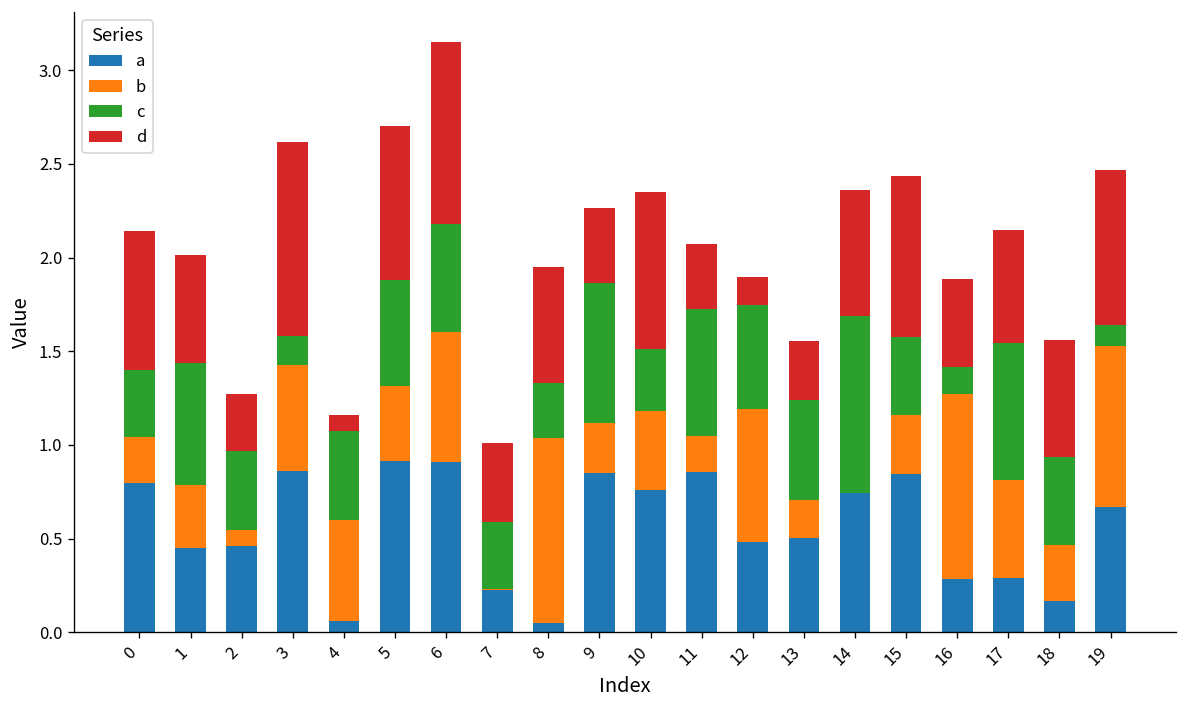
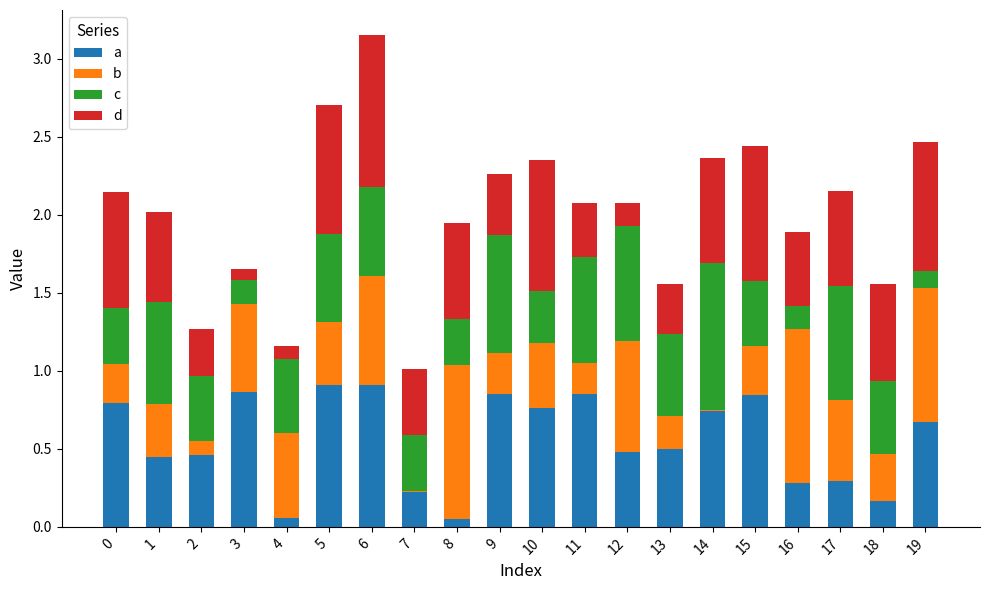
d, 3: 1.03 -> 0.07
c, 12: 0.56 -> 0.73
